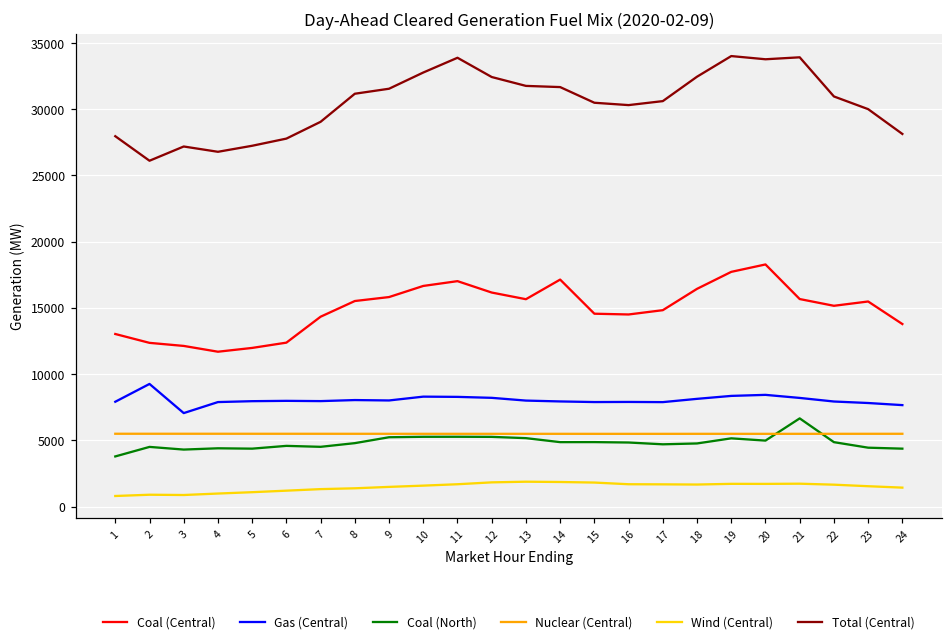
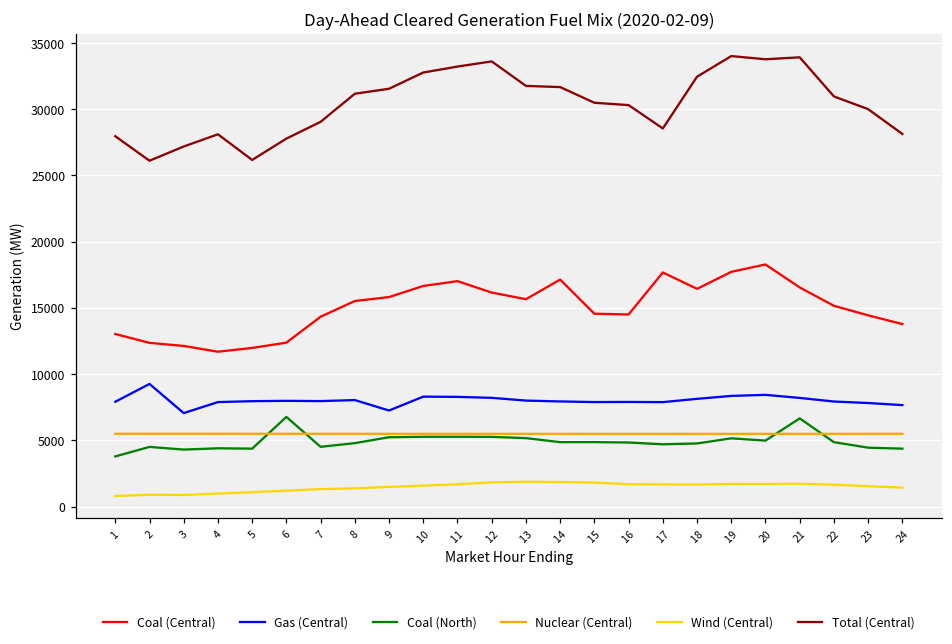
Total (Central), 4: 26800 -> 28100
Total (Central), 5: 27200 -> 26200
Coal (North), 6: 4600 -> 6800
Gas (Central), 9: 8000 -> 7300
Total (Central), 11: 33900 -> 33200
Total (Central), 12: 32400 -> 33600
Coal (Central), 17: 14800 -> 17700
Total (Central), 17: 30600 -> 28500
Coal (Central), 21: 15700 -> 16500
Coal (Central), 23: 15500 -> 14400
